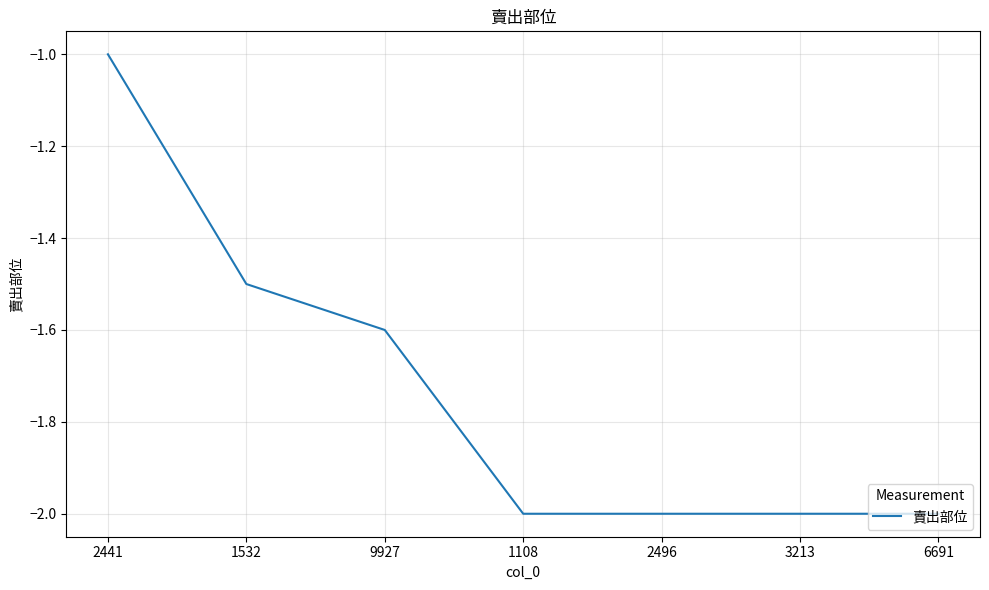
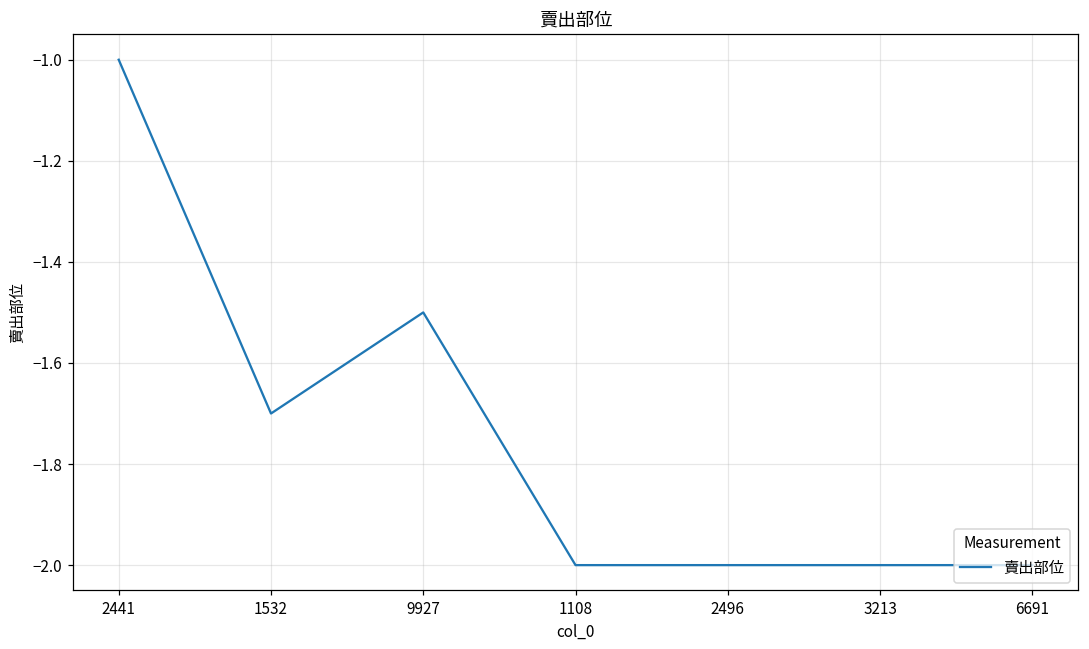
1532: -1.5 -> -1.7
9927: -1.6 -> -1.5
